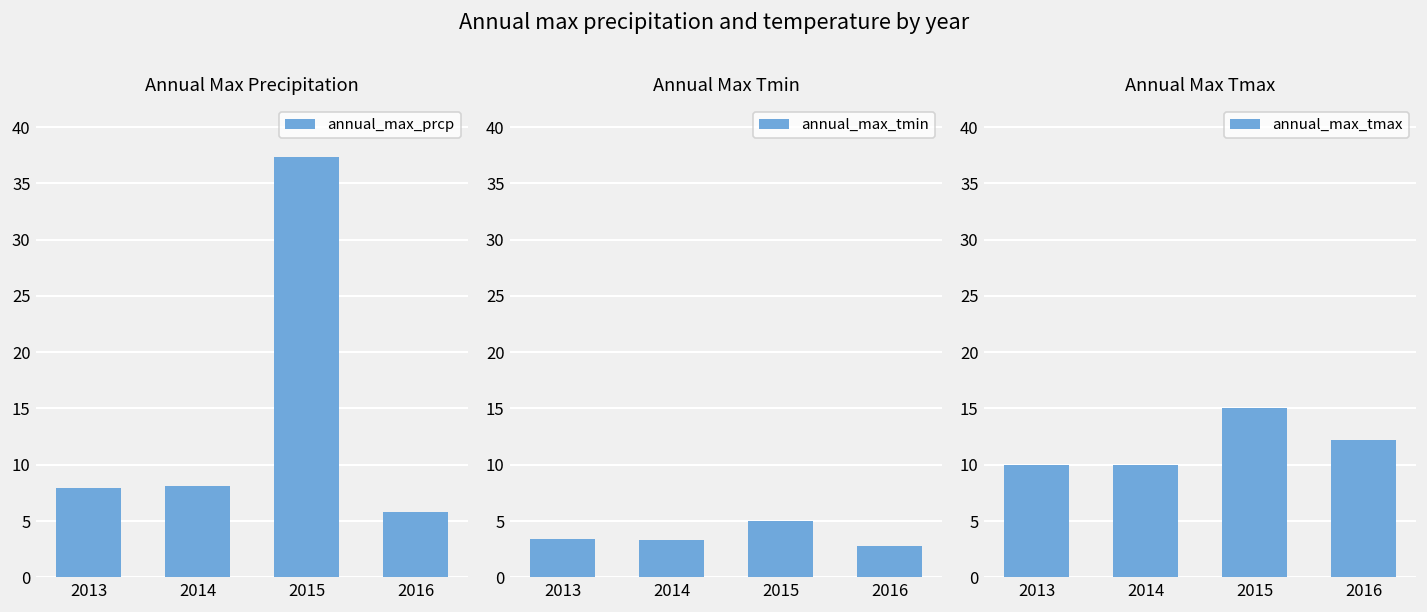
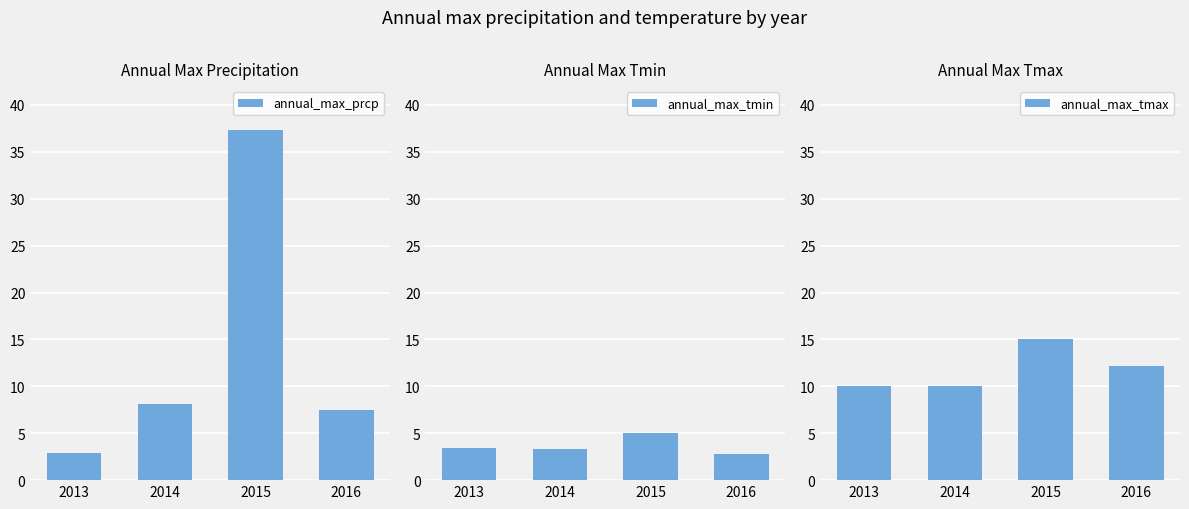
Annual Max Precipitation, 2013: 8 -> 3
Annual Max Precipitation, 2016: 6 -> 8
